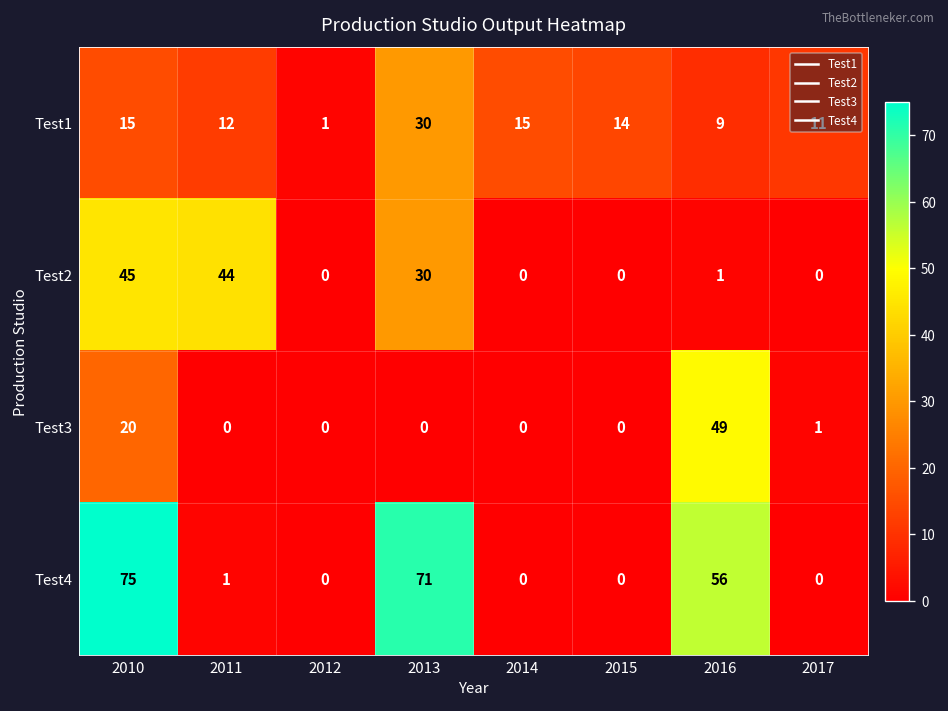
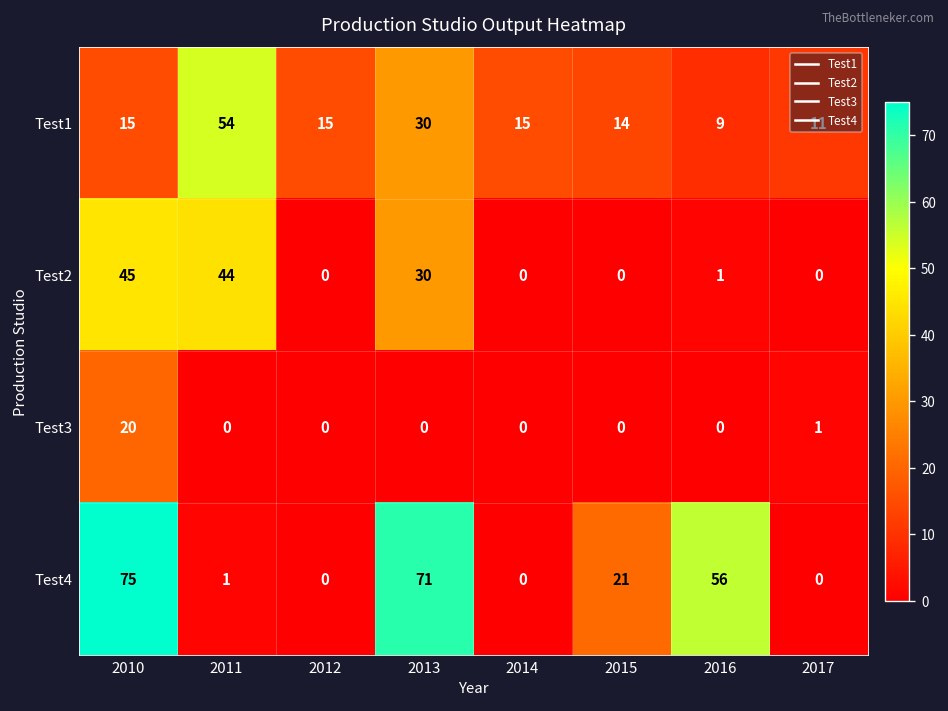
Test1, 2011: 12 -> 54
Test1, 2012: 1 -> 15
Test3, 2016: 49 -> 0
Test4, 2015: 0 -> 21
